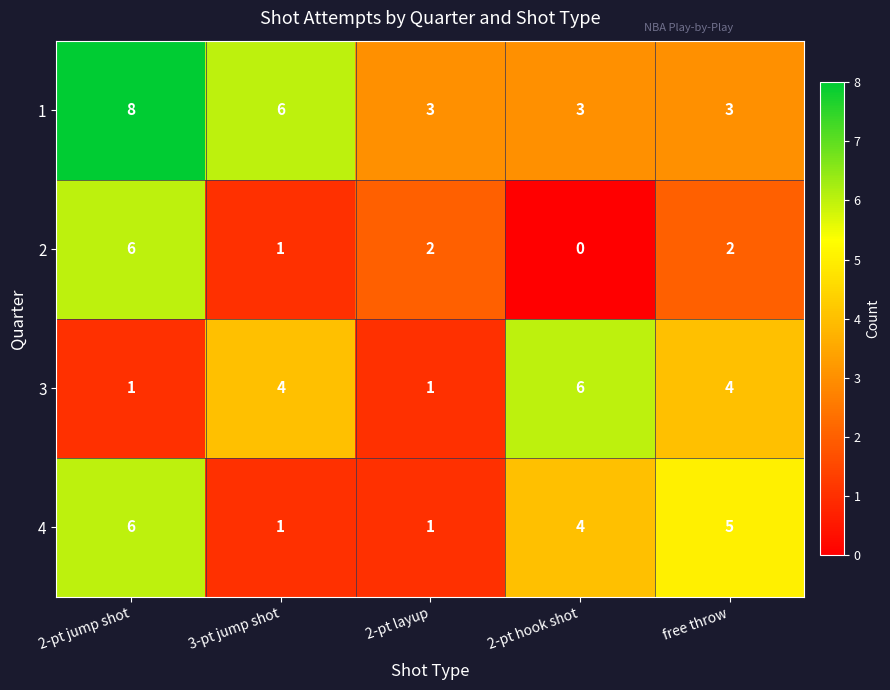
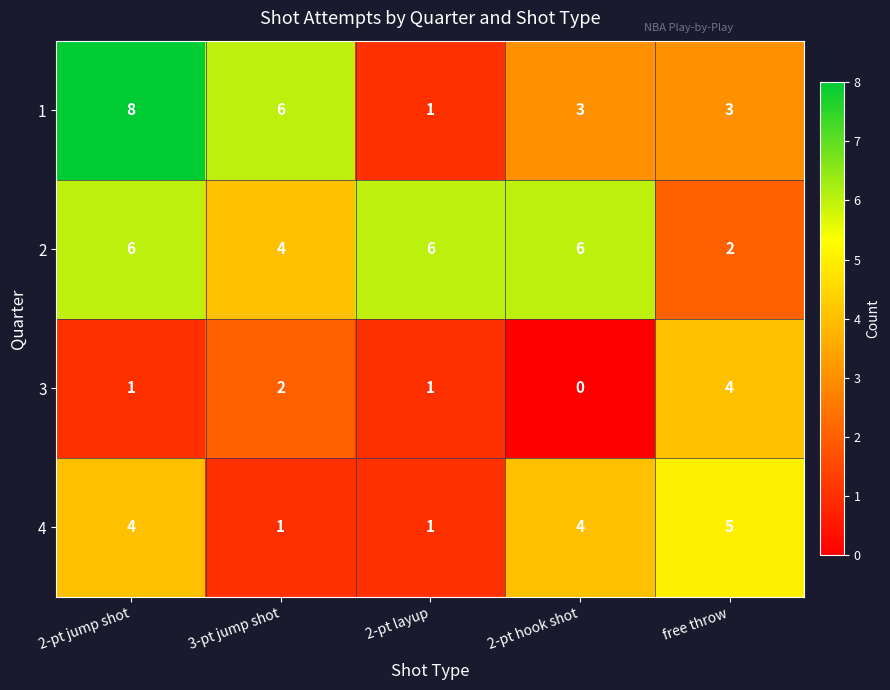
1, 2-pt layup: 3 -> 1
2, 3-pt jump shot: 1 -> 4
2, 2-pt layup: 2 -> 6
2, 2-pt hook shot: 0 -> 6
3, 3-pt jump shot: 4 -> 2
3, 2-pt hook shot: 6 -> 0
4, 2-pt jump shot: 6 -> 4
